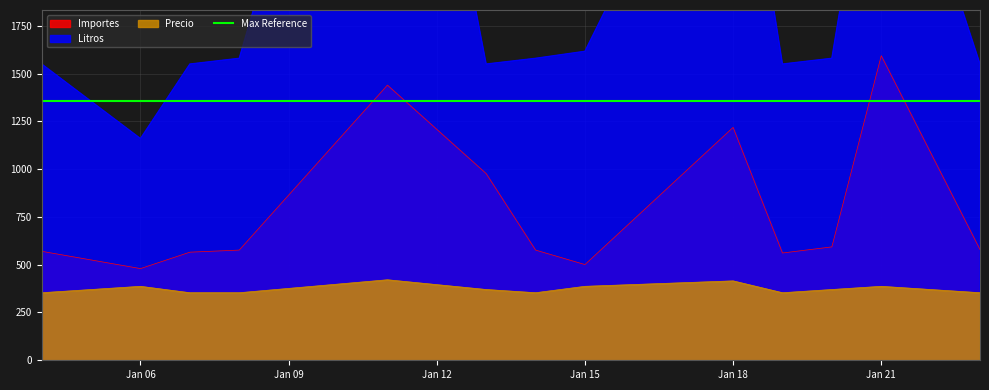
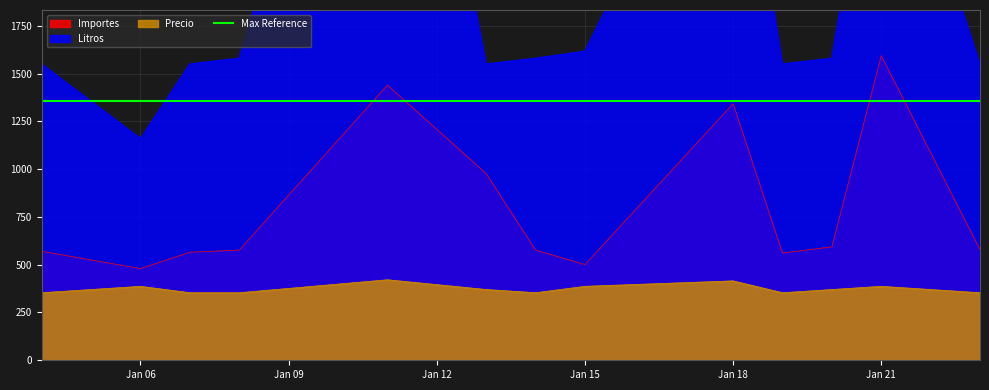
Importes, Jan 18: 1220 -> 1340
